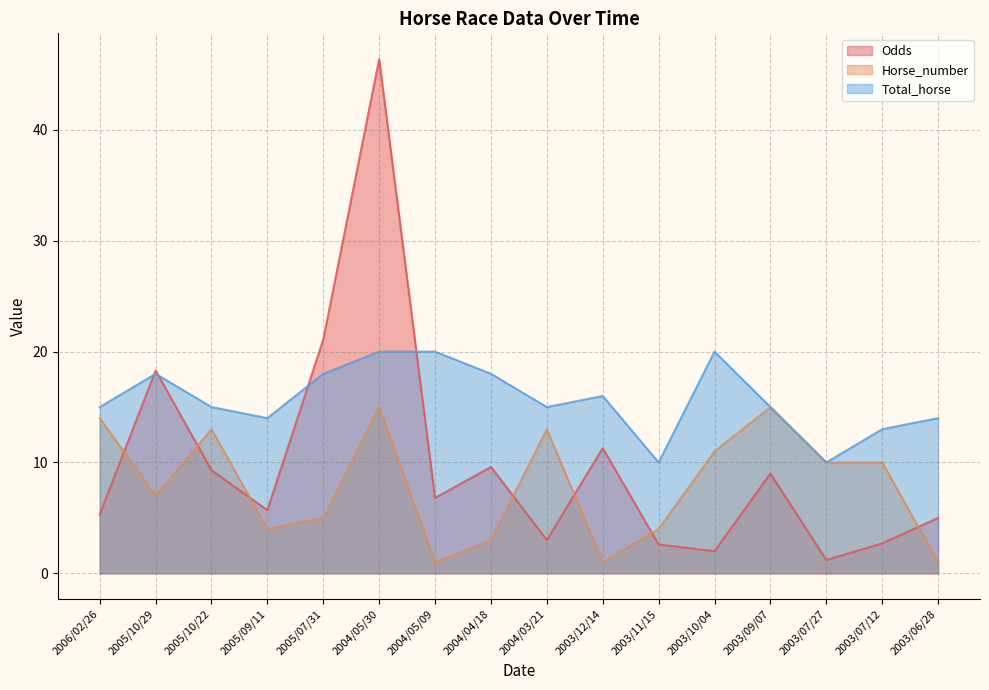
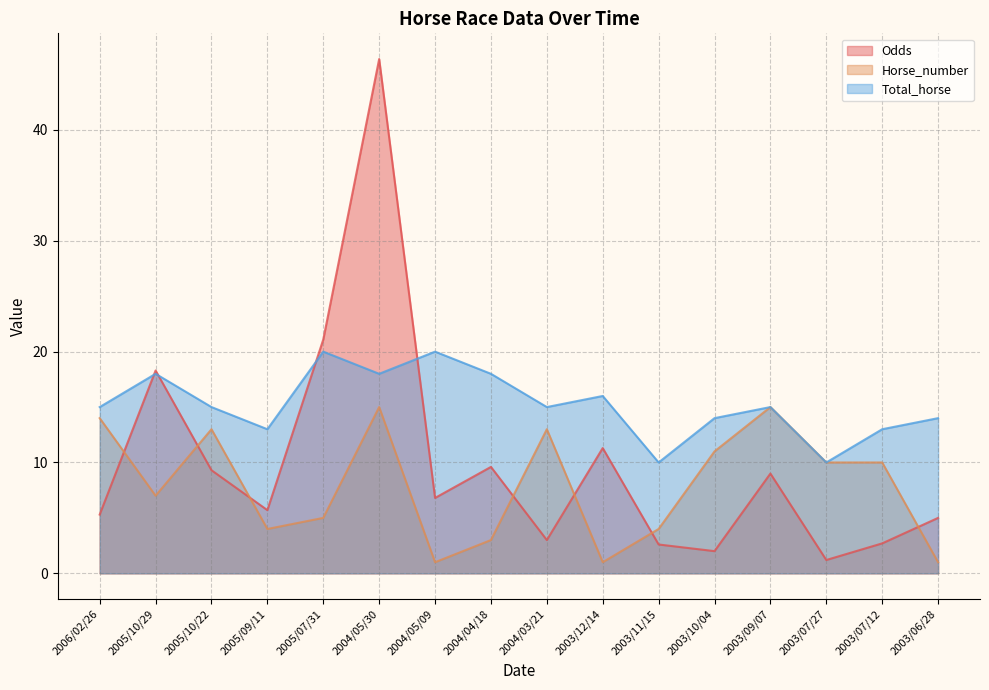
Total_horse, 2005/09/11: 14 -> 13
Total_horse, 2005/07/31: 18 -> 20
Total_horse, 2004/05/30: 20 -> 18
Total_horse, 2003/10/04: 20 -> 14
